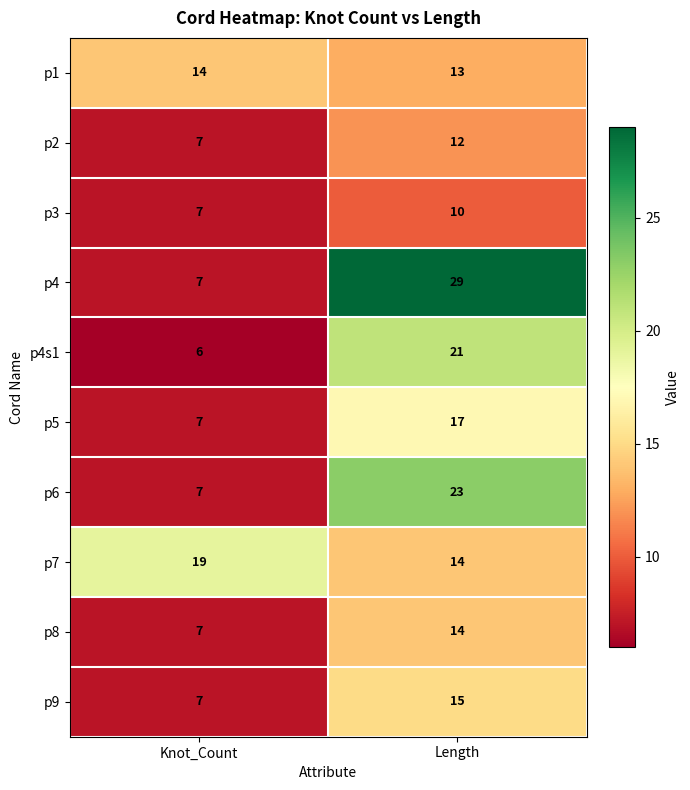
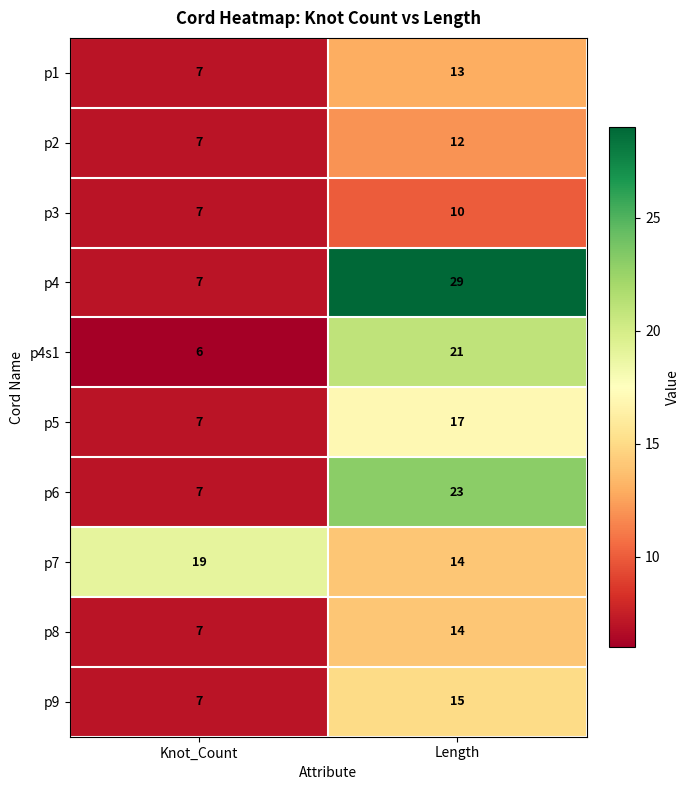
p1, Knot_Count: 14 -> 7
